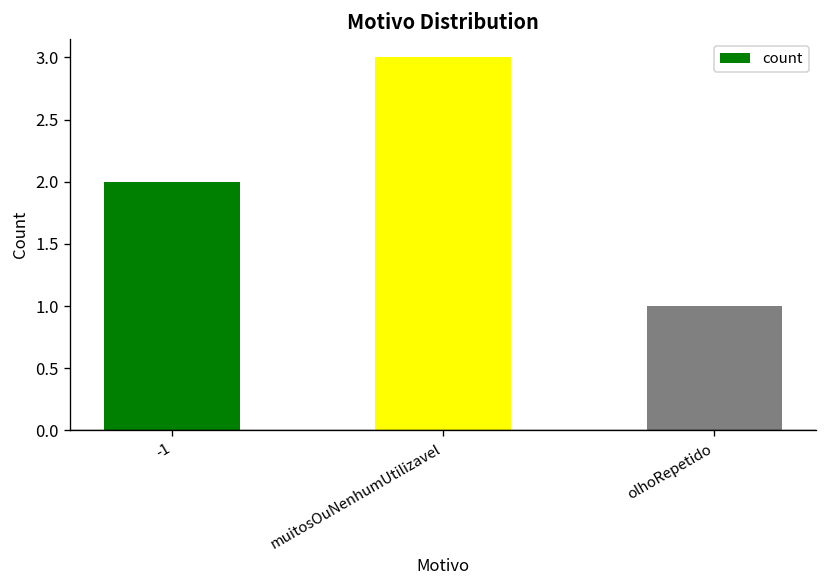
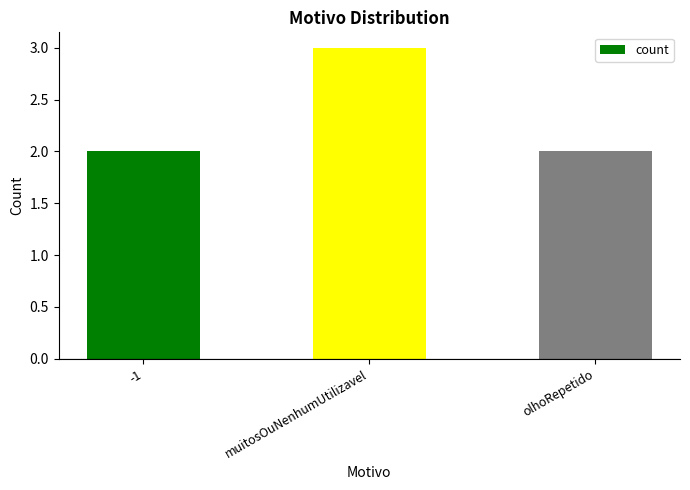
olhoRepetido: 1 -> 2
